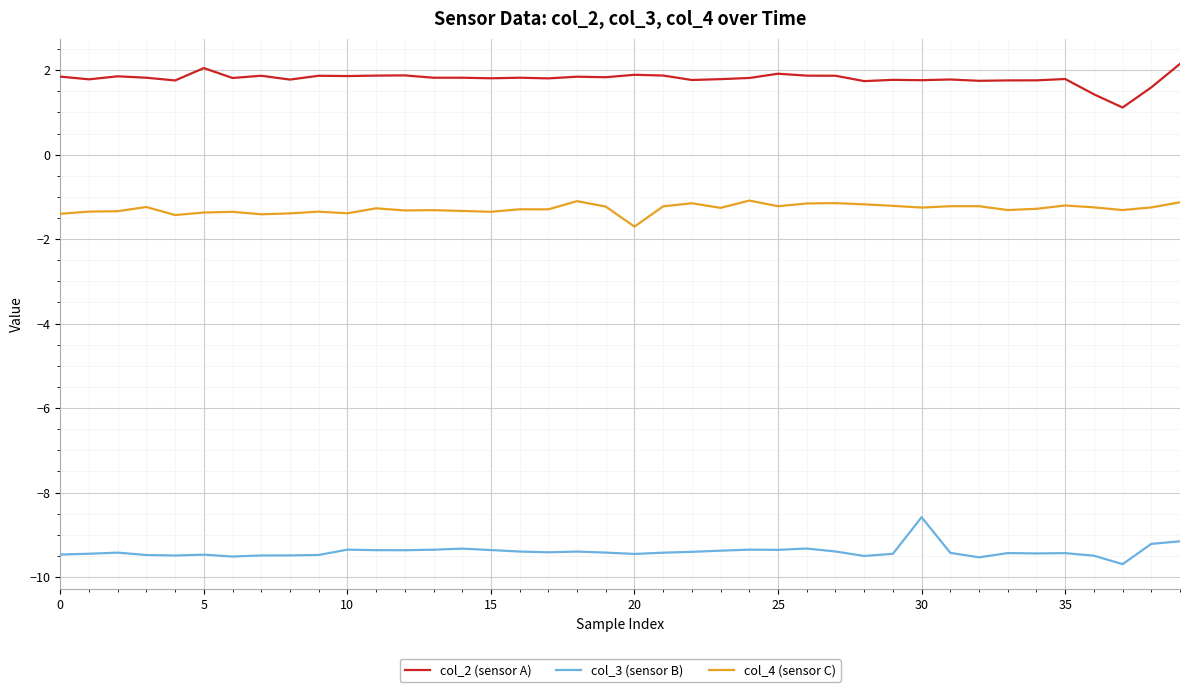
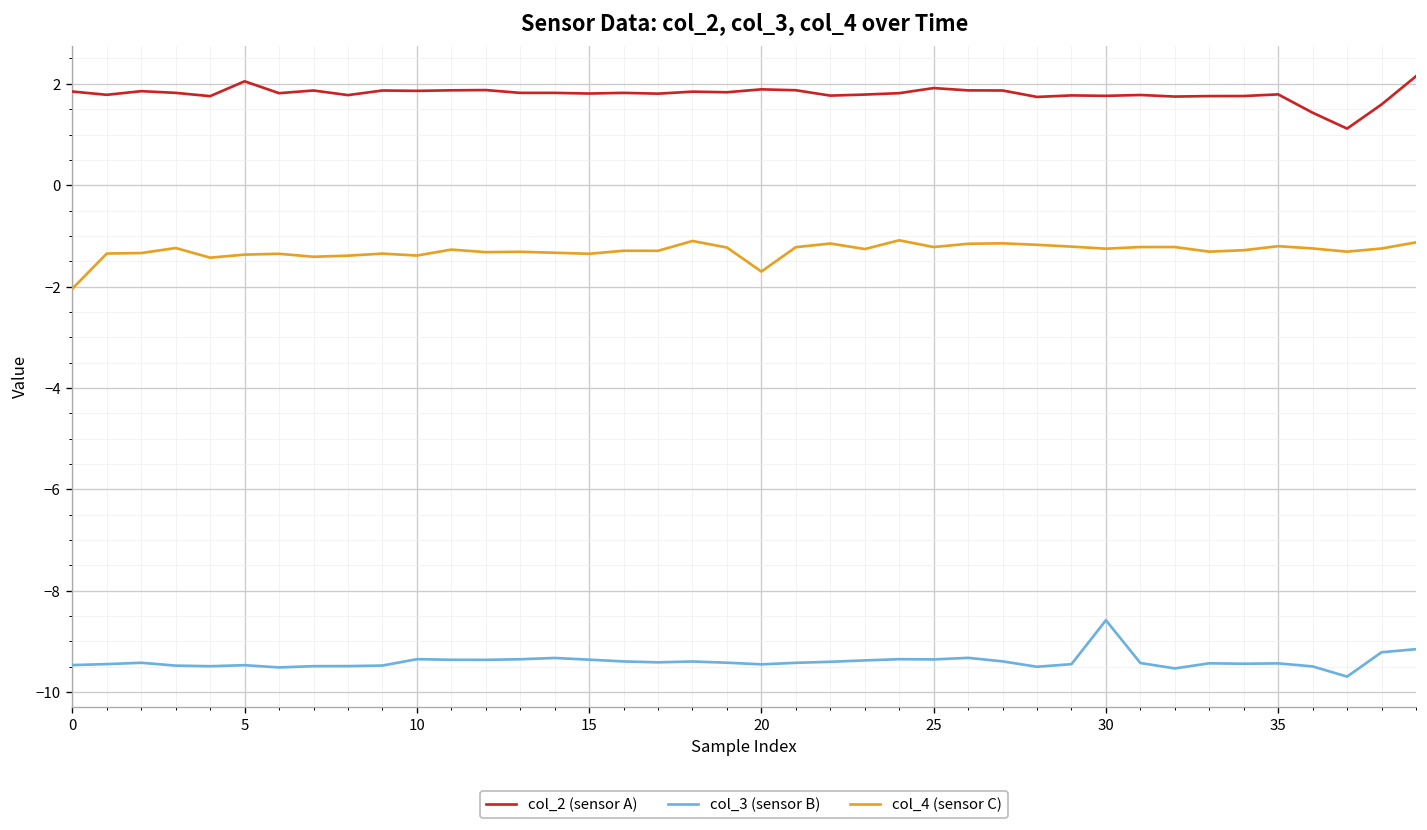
col_4 (sensor C), 0: -1.4 -> -2.0
